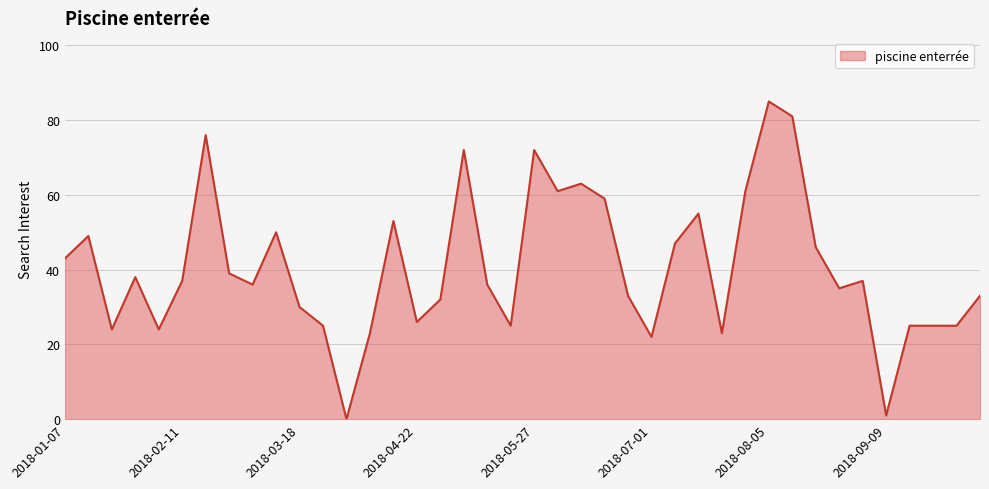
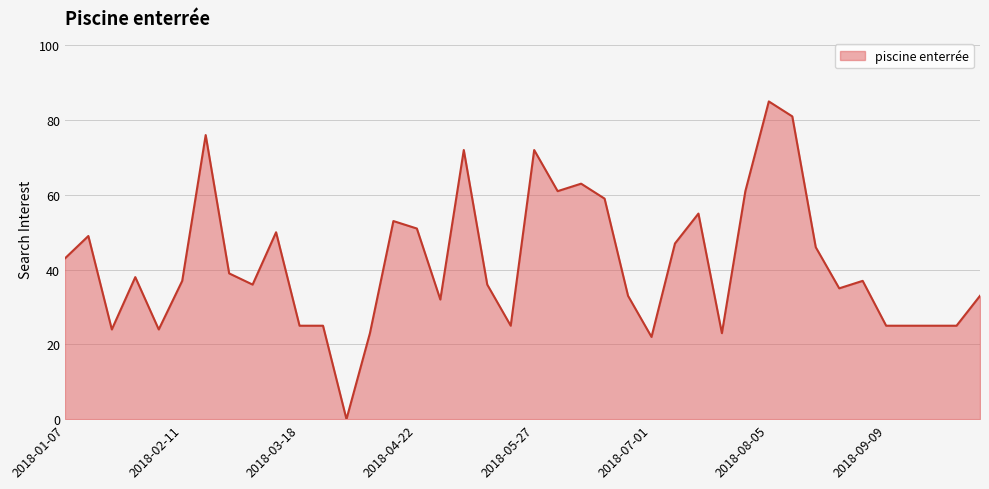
2018-03-18: 30 -> 25
2018-04-22: 26 -> 51
2018-09-09: 1 -> 25
